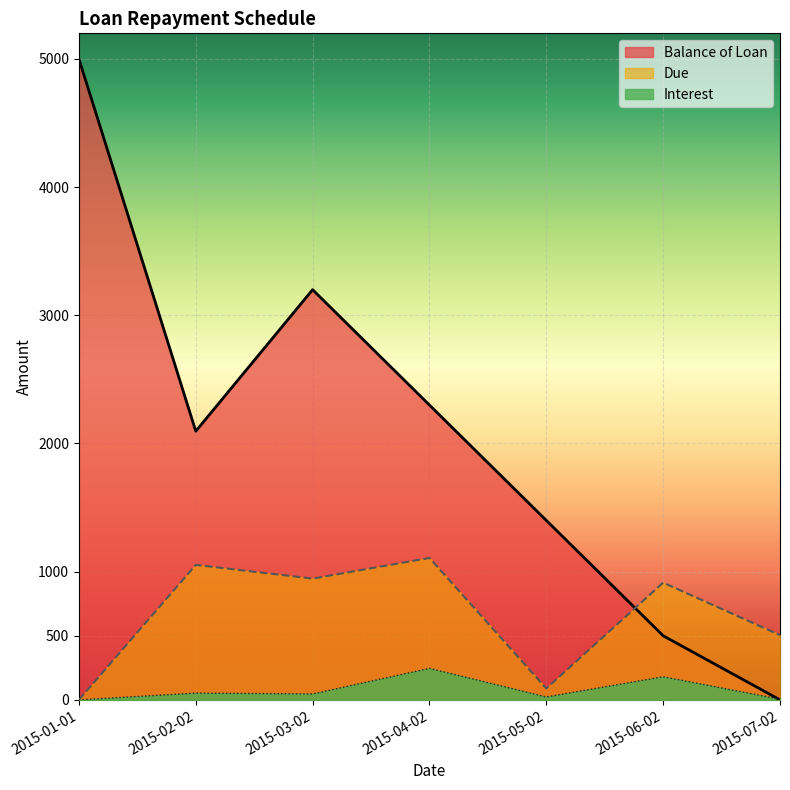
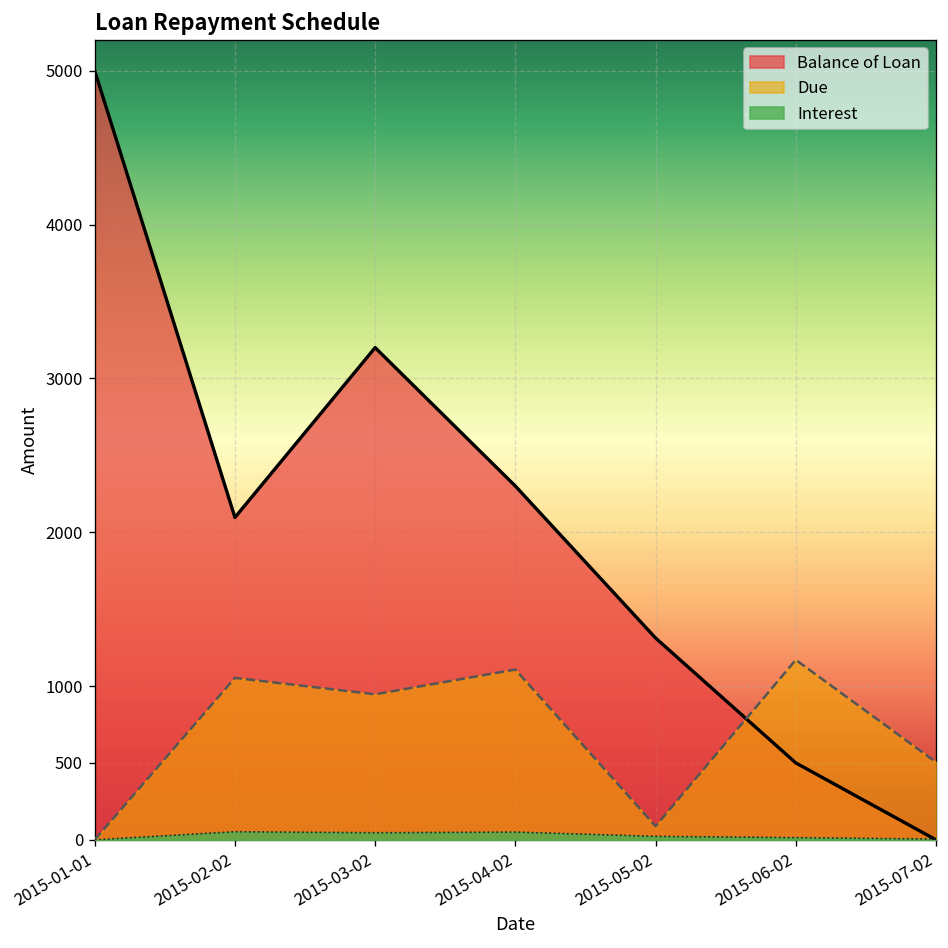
Interest, 2015-04-02: 250 -> 50
Balance of Loan, 2015-05-02: 1400 -> 1310
Due, 2015-06-02: 910 -> 1170
Interest, 2015-06-02: 180 -> 10
